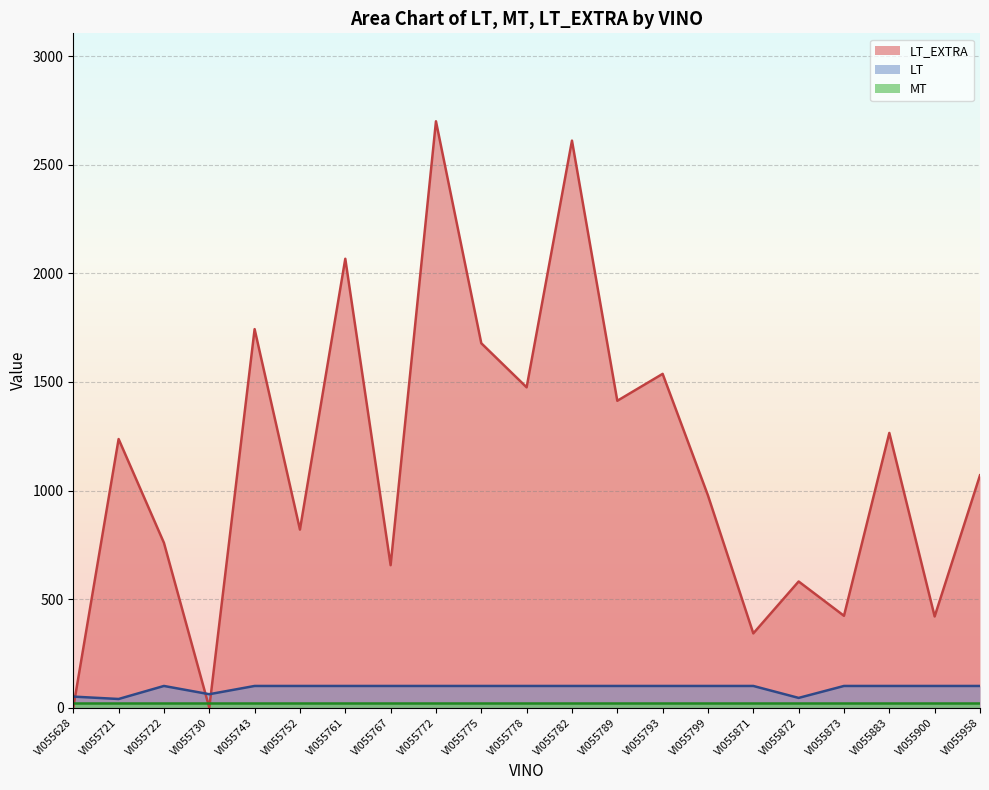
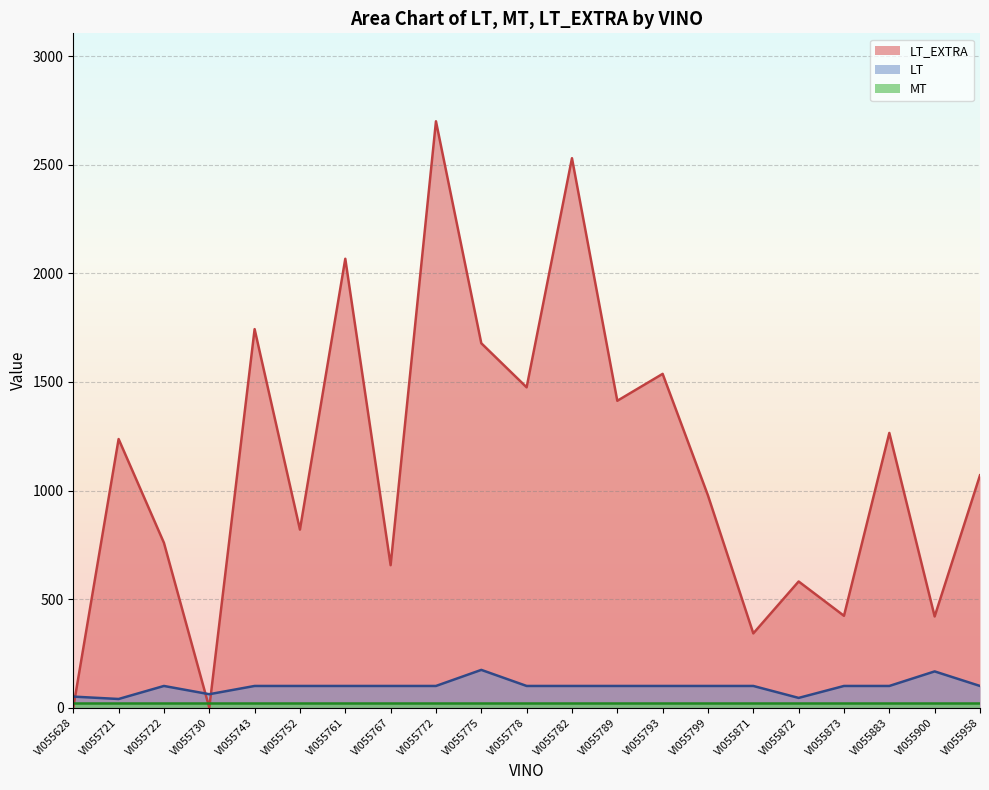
LT, VI055775: 100 -> 170
LT_EXTRA, VI055782: 2610 -> 2530
LT, VI055900: 100 -> 170
